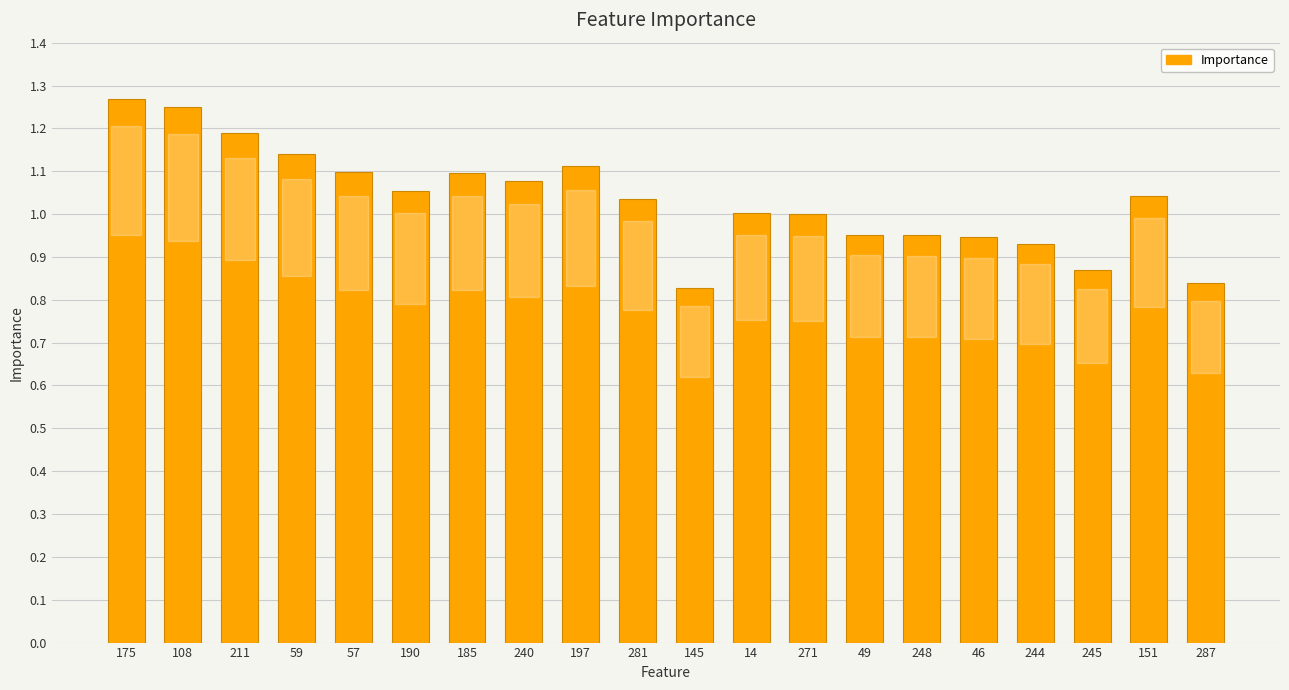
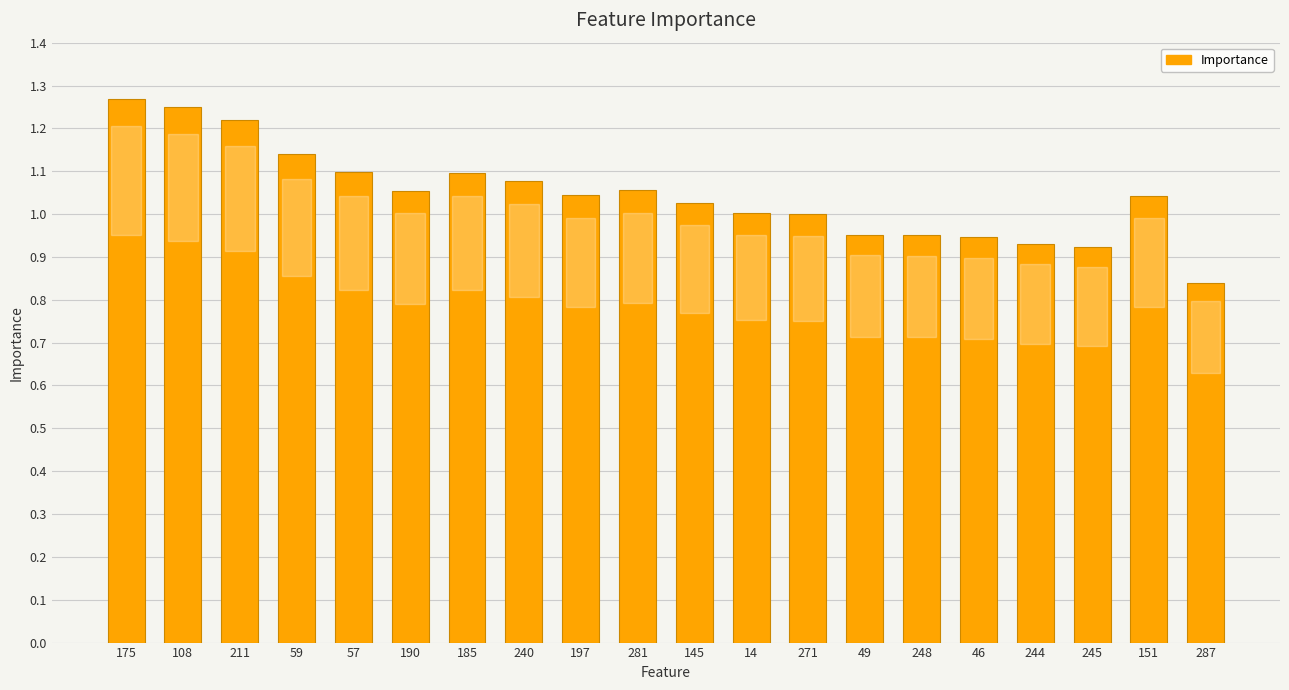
211: 1.19 -> 1.22
197: 1.11 -> 1.04
281: 1.04 -> 1.06
145: 0.83 -> 1.03
245: 0.87 -> 0.92
